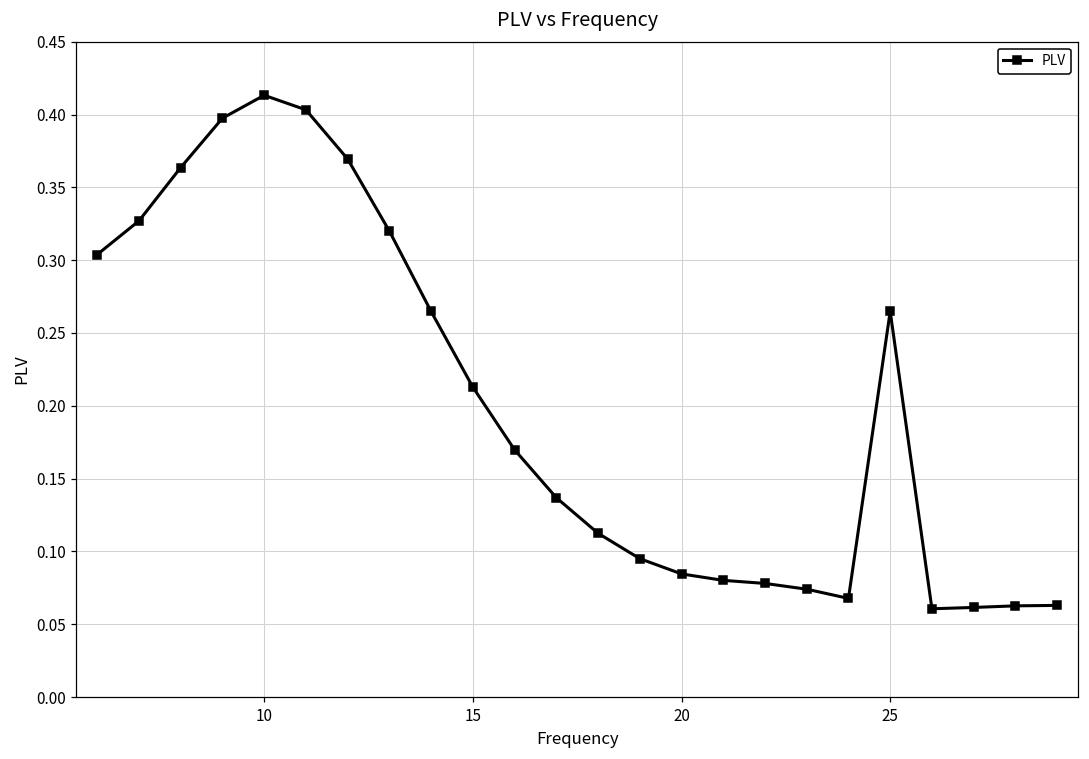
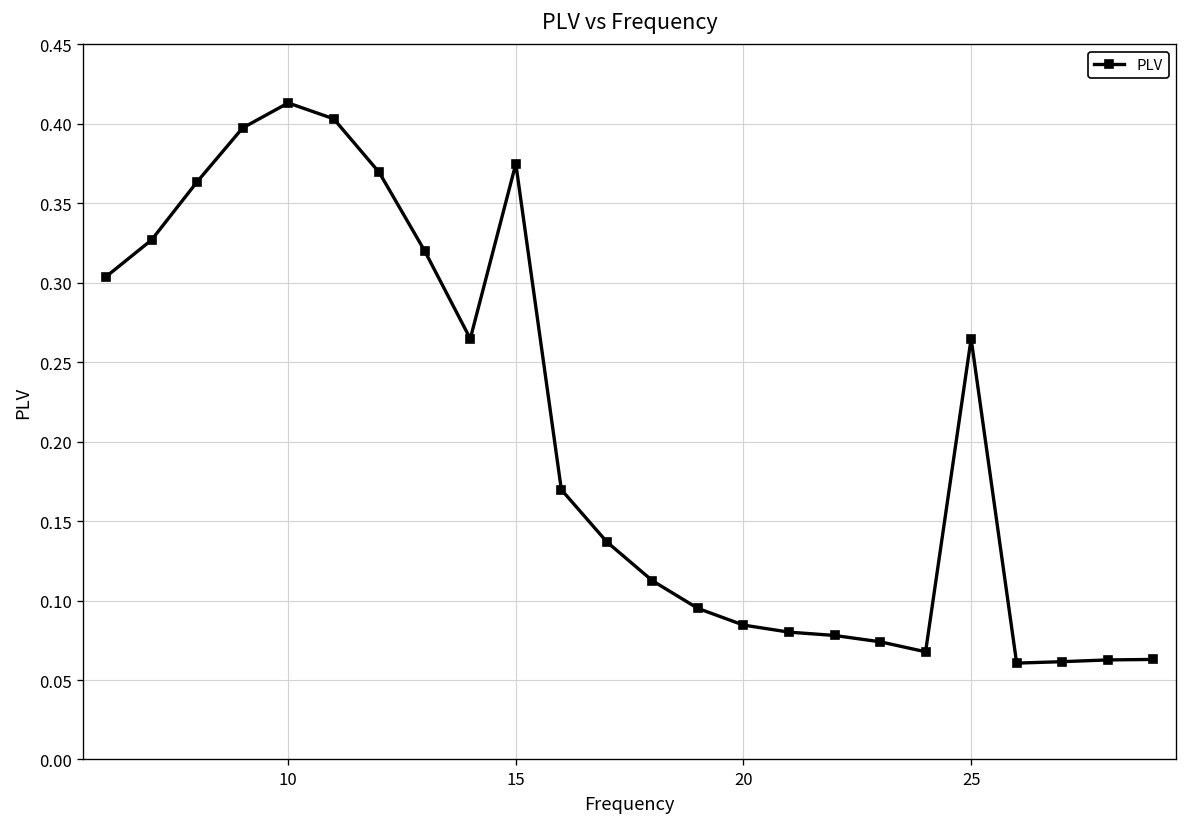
15: 0.213 -> 0.375
